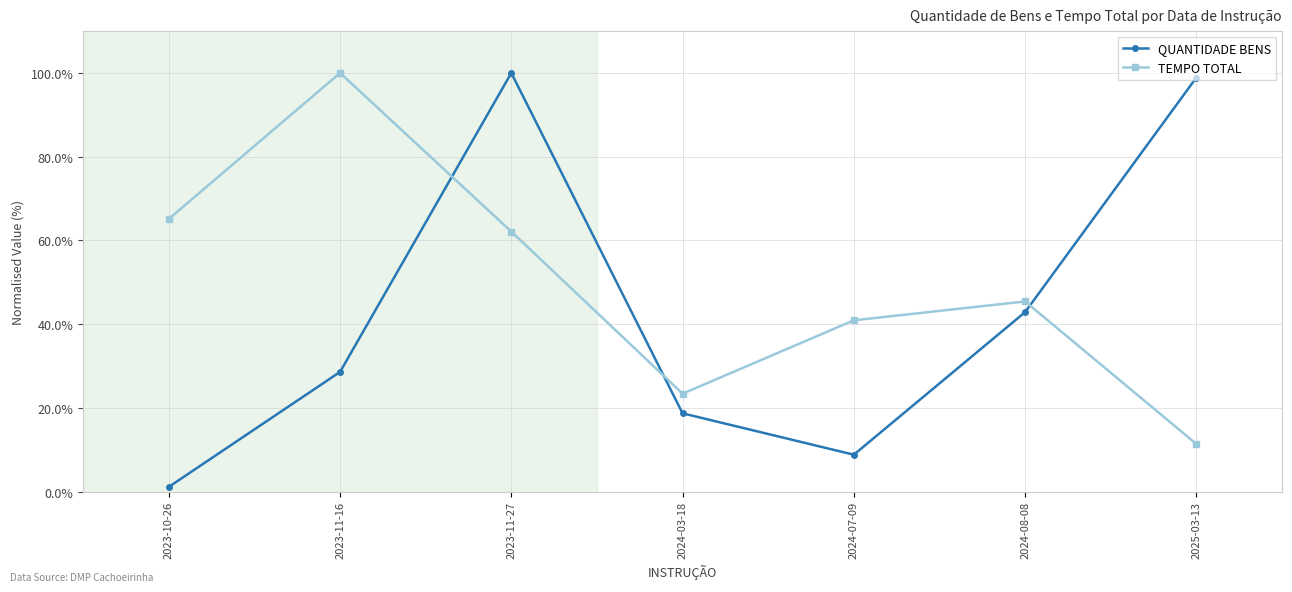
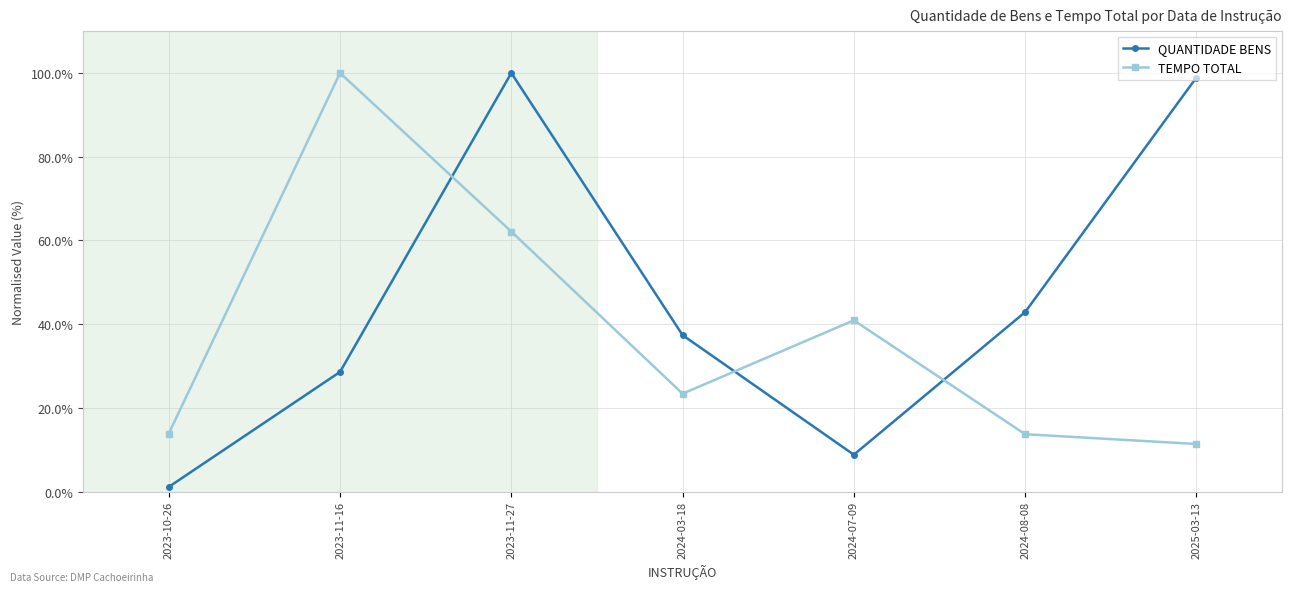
TEMPO TOTAL, 2023-10-26: 65% -> 14%
QUANTIDADE BENS, 2024-03-18: 19% -> 37%
TEMPO TOTAL, 2024-08-08: 45% -> 14%
